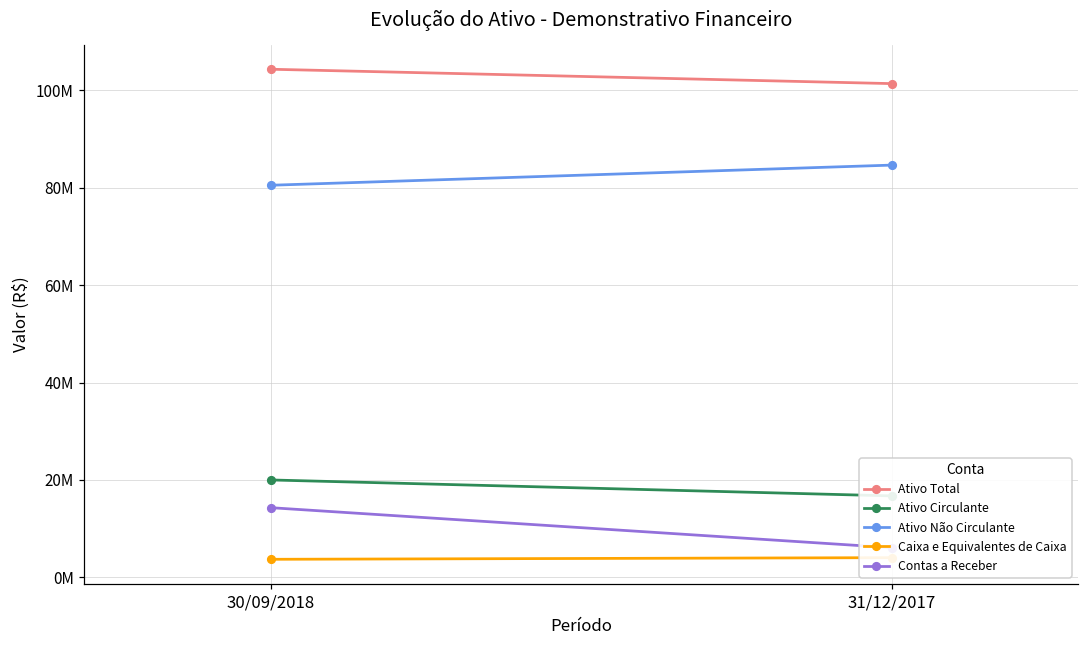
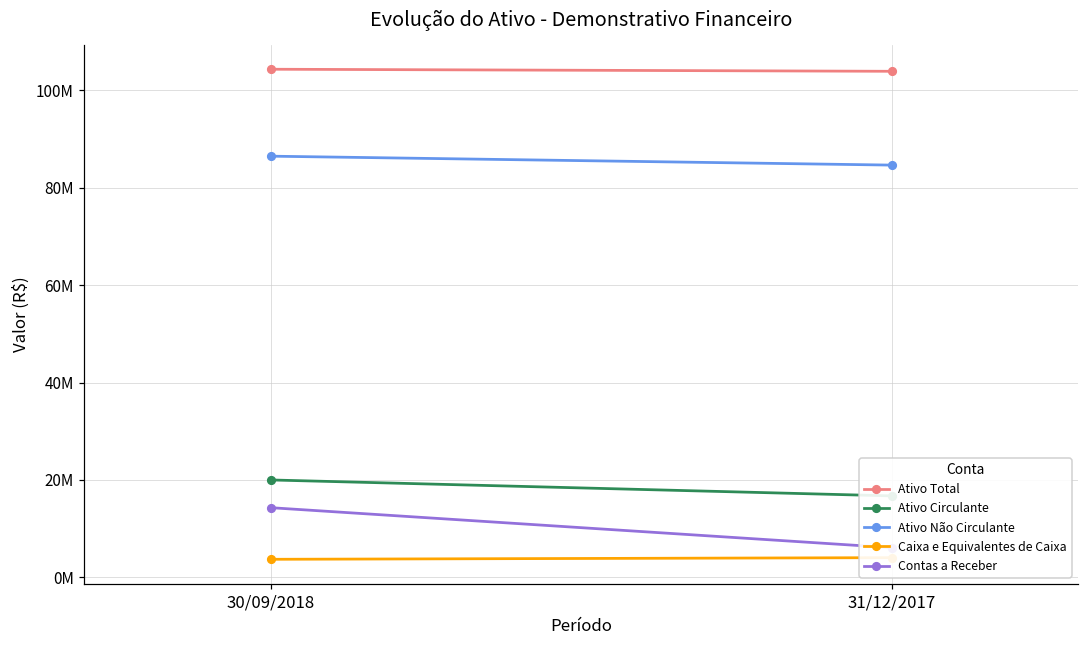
Ativo Não Circulante, 30/09/2018: 81000000 -> 86000000
Ativo Total, 31/12/2017: 101000000 -> 104000000
